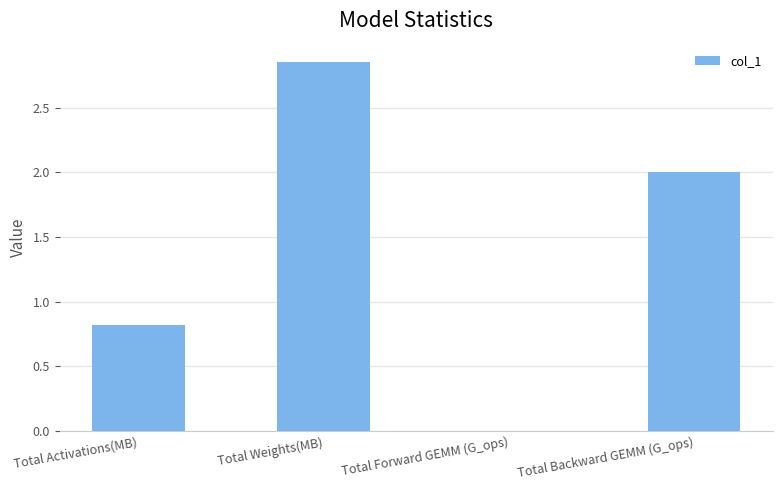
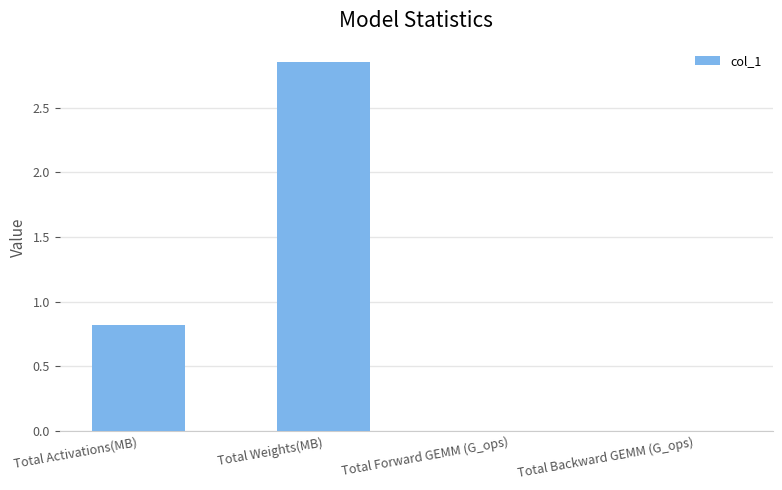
Total Backward GEMM (G_ops): 2 -> 0
